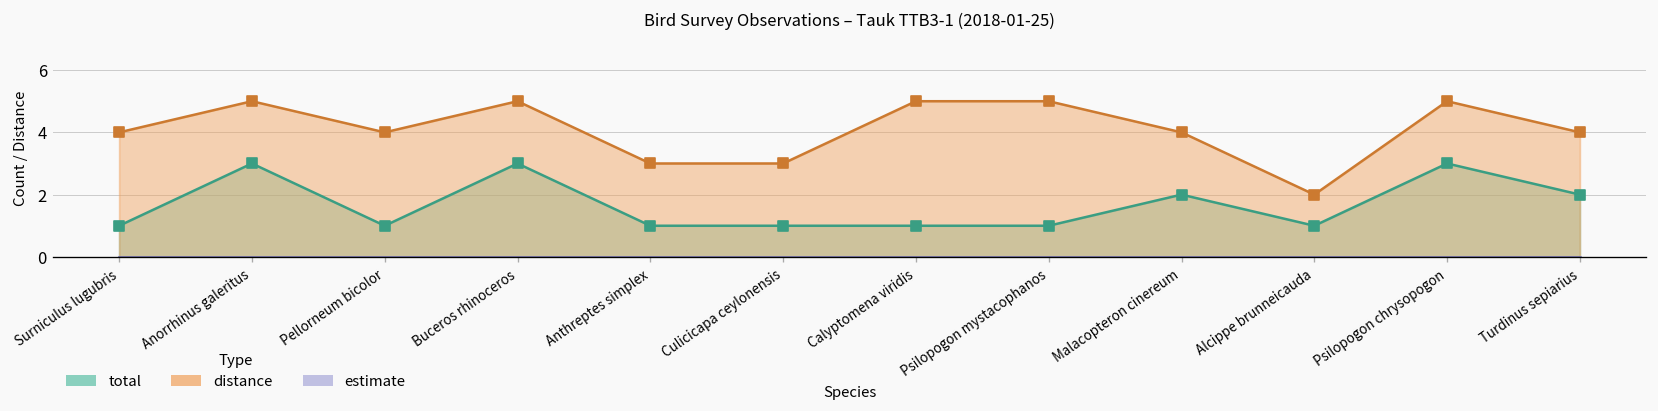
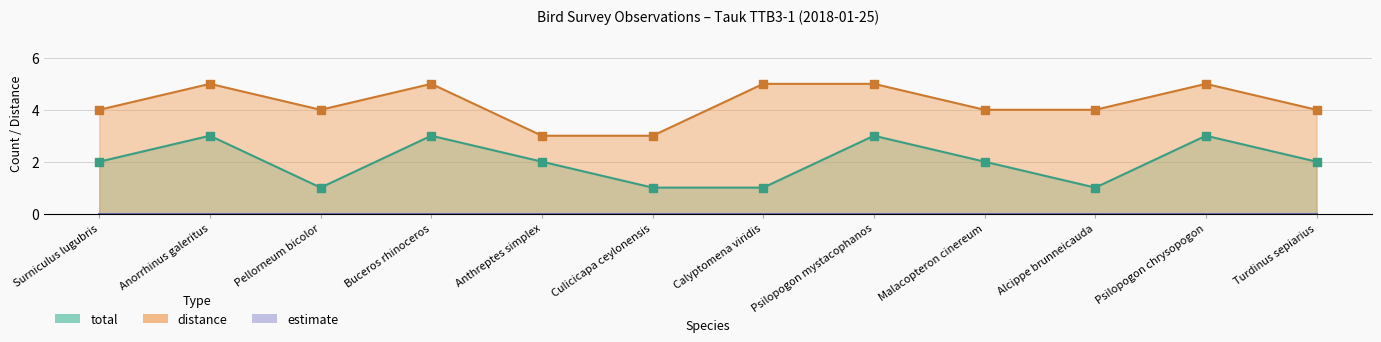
total, Surniculus lugubris: 1 -> 2
total, Anthreptes simplex: 1 -> 2
total, Psilopogon mystacophanos: 1 -> 3
distance, Alcippe brunneicauda: 2 -> 4
